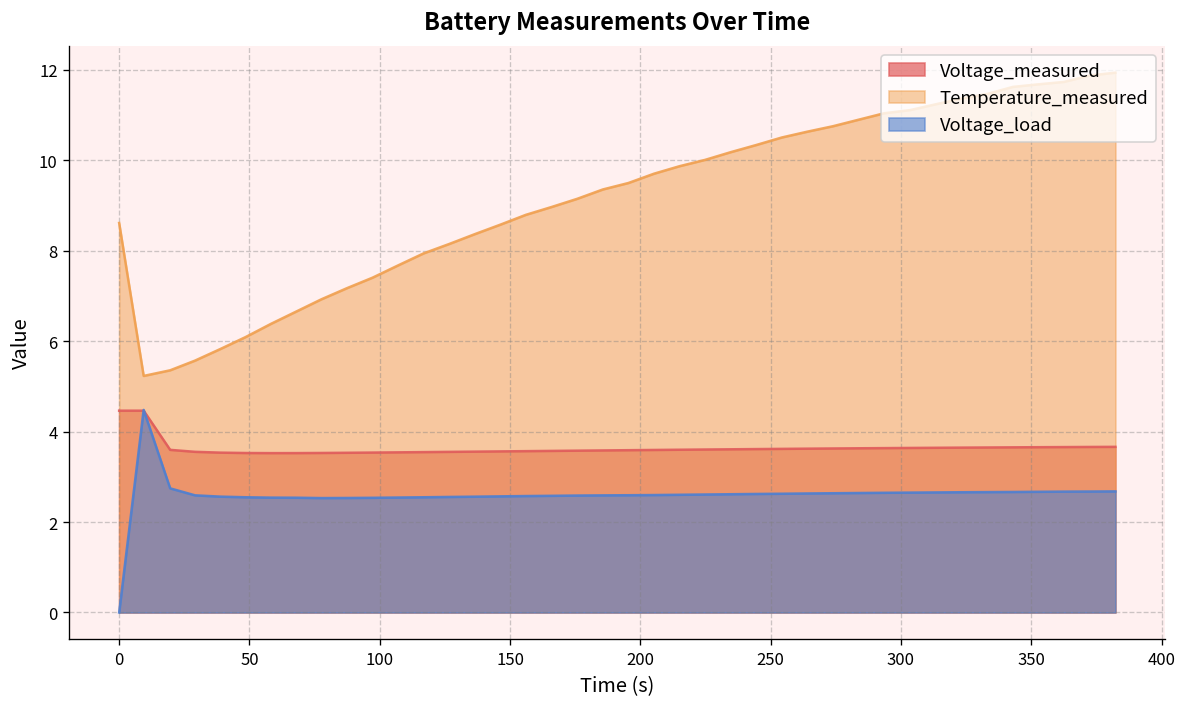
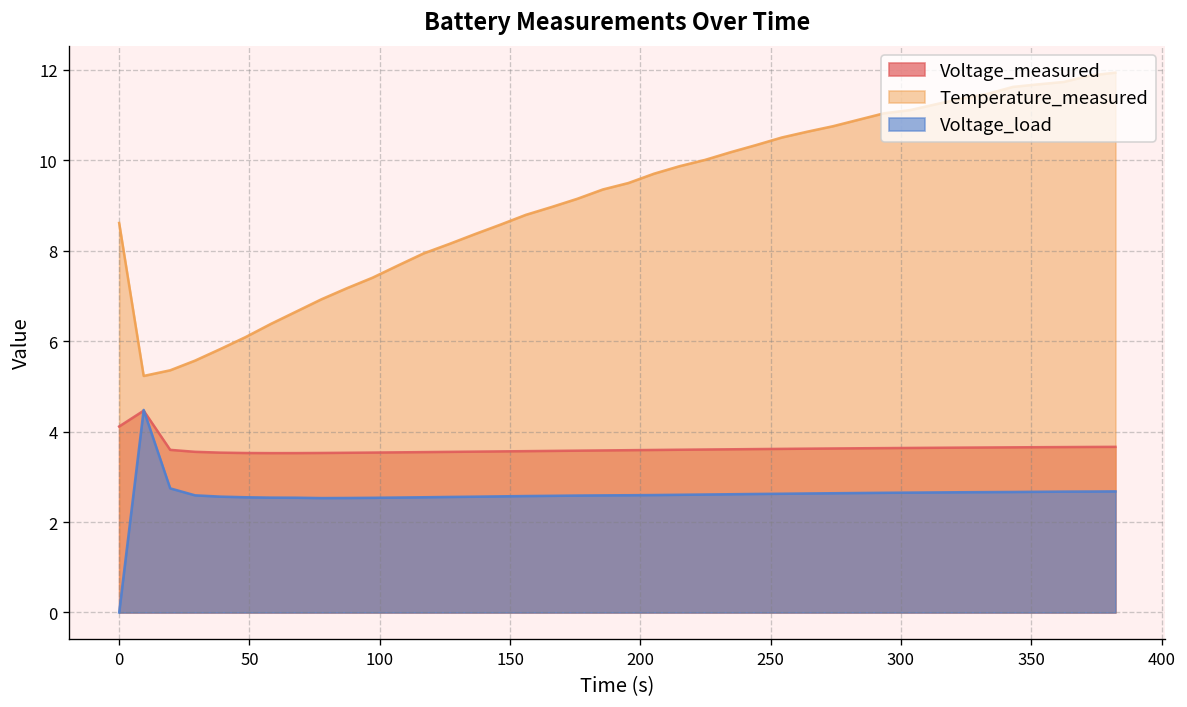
Voltage_measured, 0: 4.5 -> 4.1
